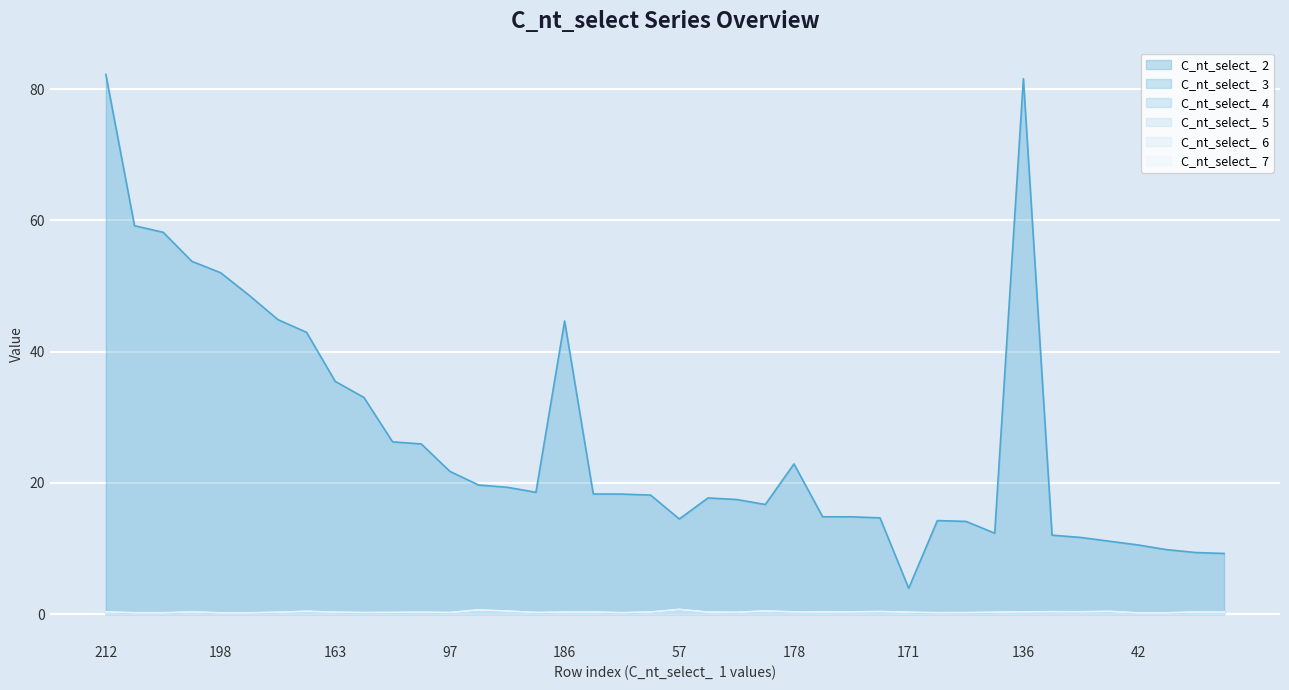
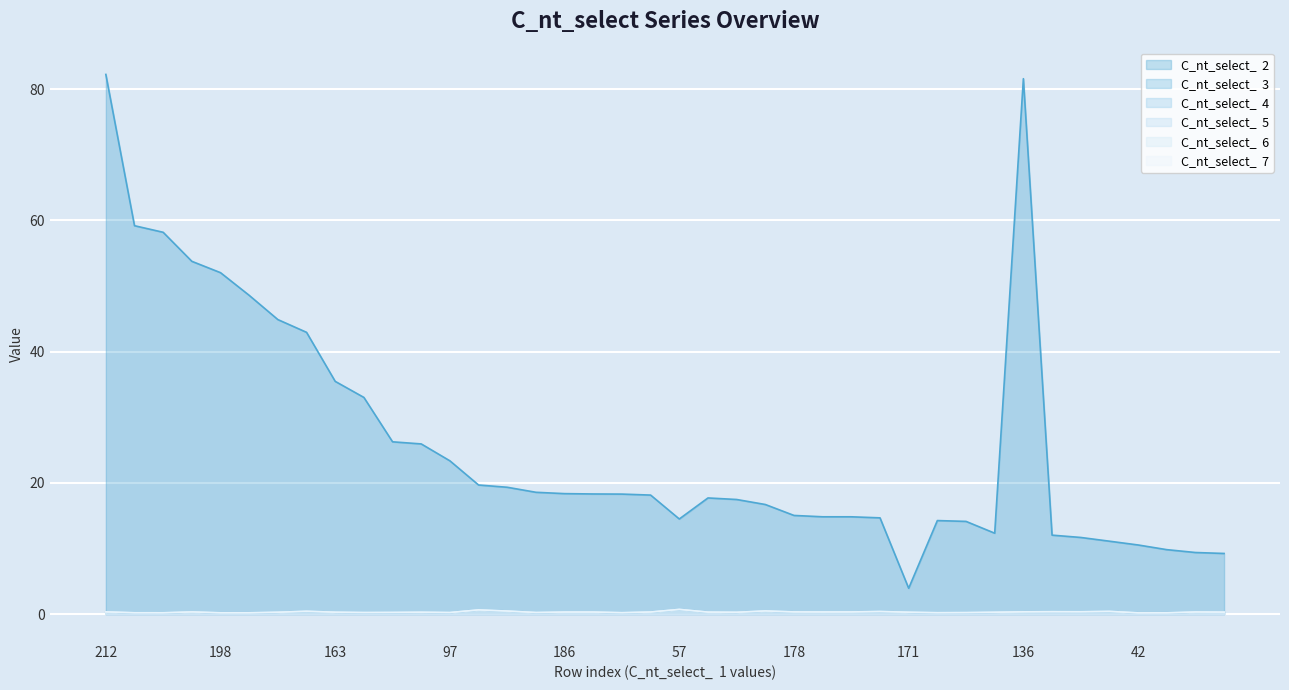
C_nt_select_ 2, 97: 22 -> 23
C_nt_select_ 2, 186: 45 -> 18
C_nt_select_ 2, 178: 23 -> 15
